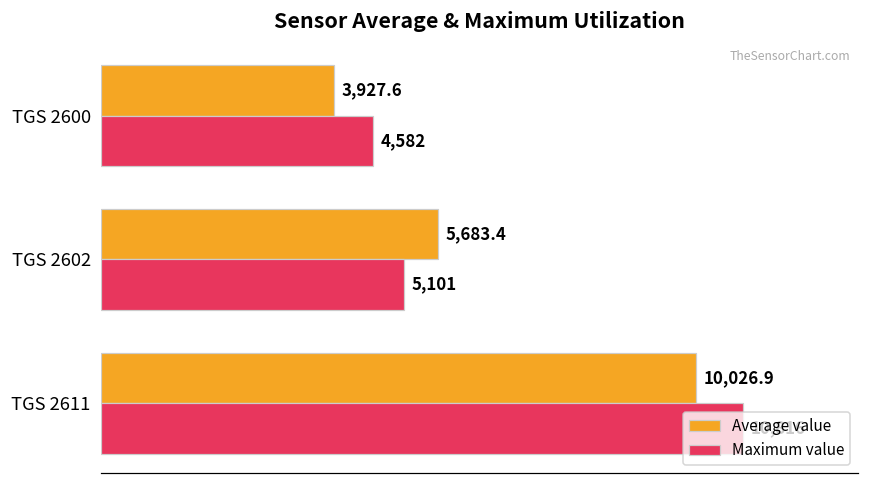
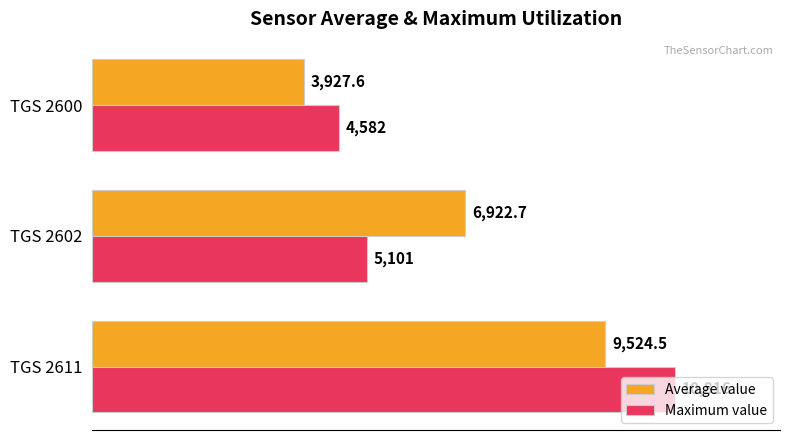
Average value, TGS 2602: 5,683.4 -> 6,922.7
Average value, TGS 2611: 10,026.9 -> 9,524.5
